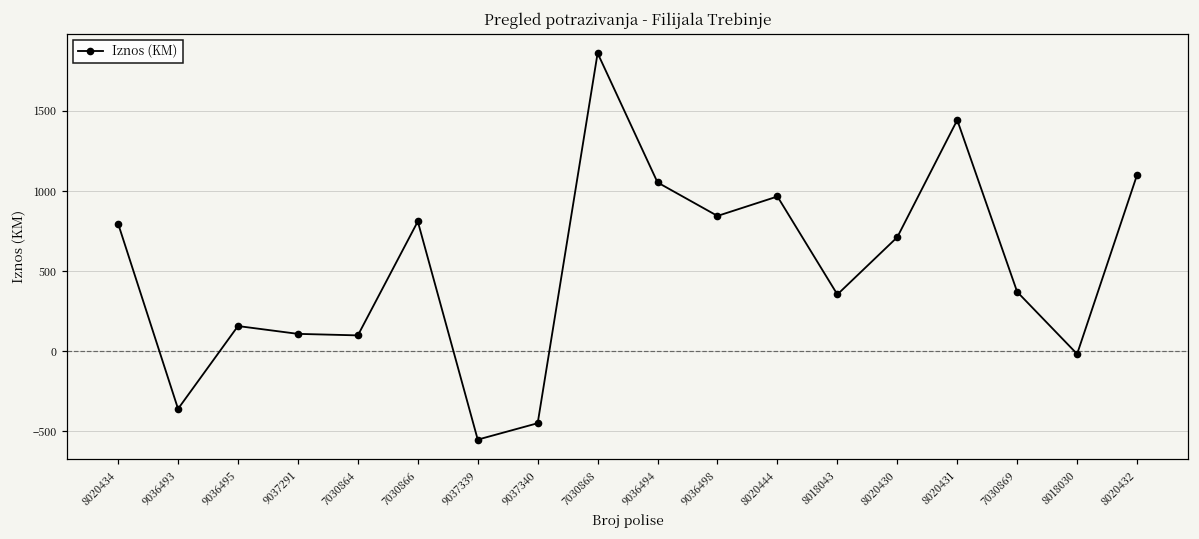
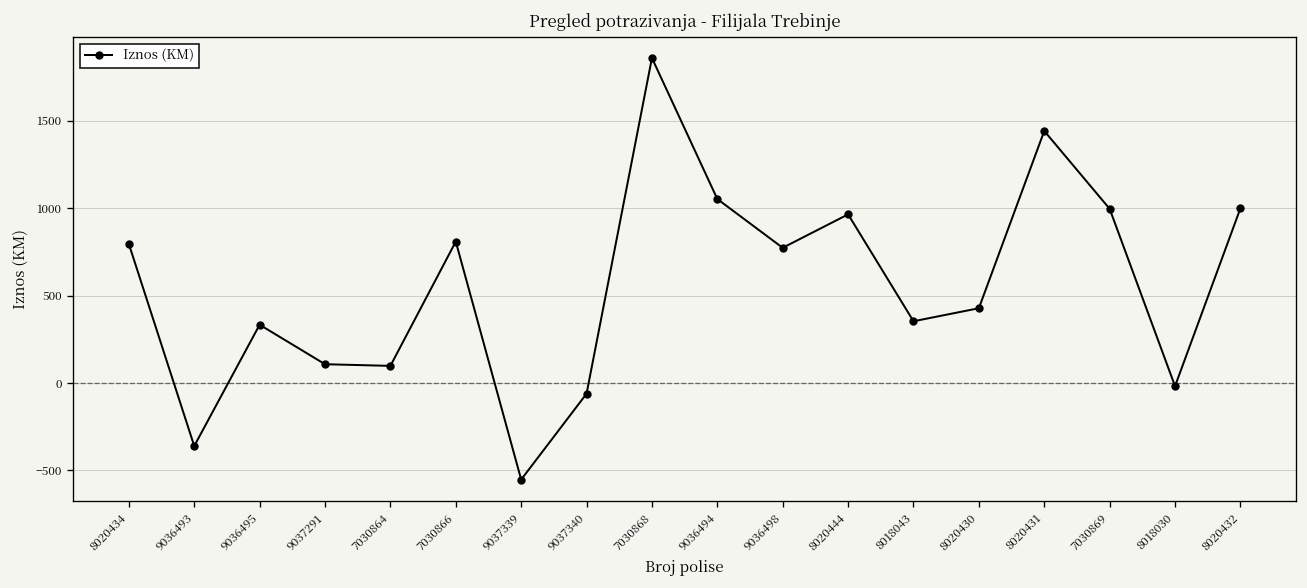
9036495: 160 -> 330
9037340: -450 -> -60
9036498: 840 -> 770
8020430: 710 -> 430
7030869: 370 -> 1000
8020432: 1100 -> 1000
